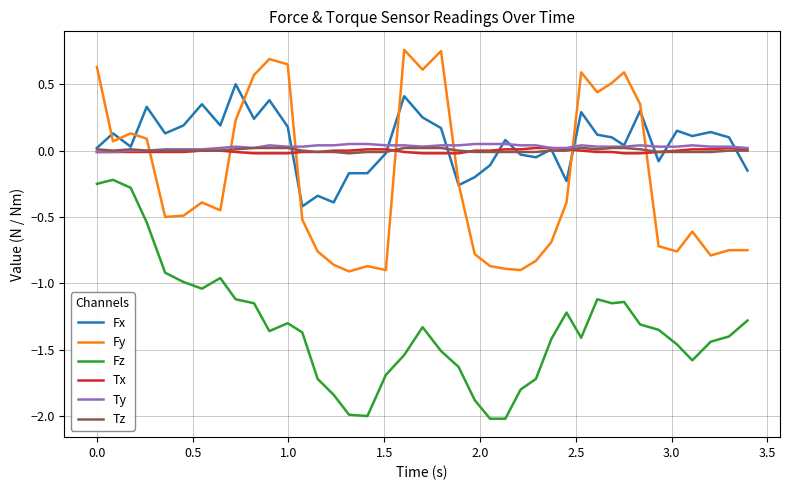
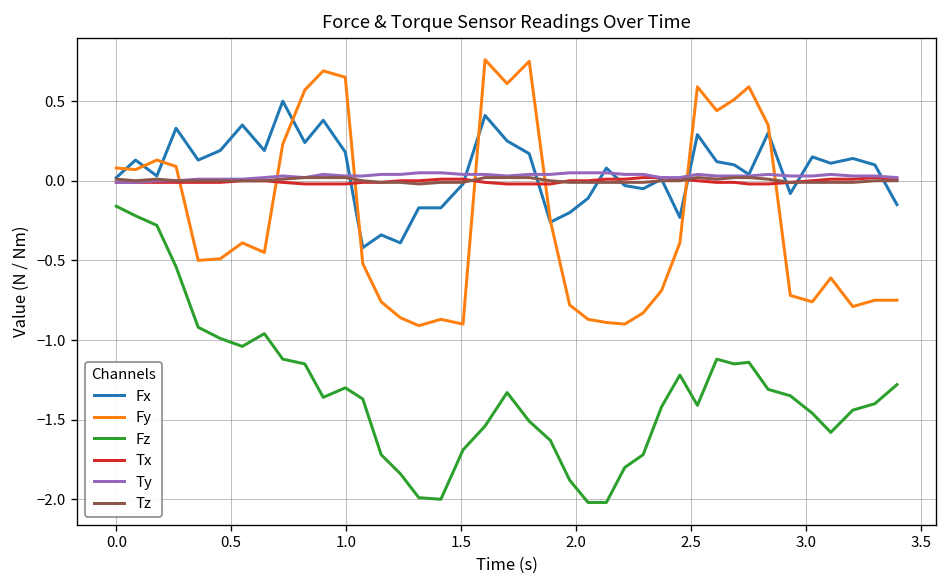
Fy, 0.0: 0.63 -> 0.08
Fz, 0.0: -0.25 -> -0.16
